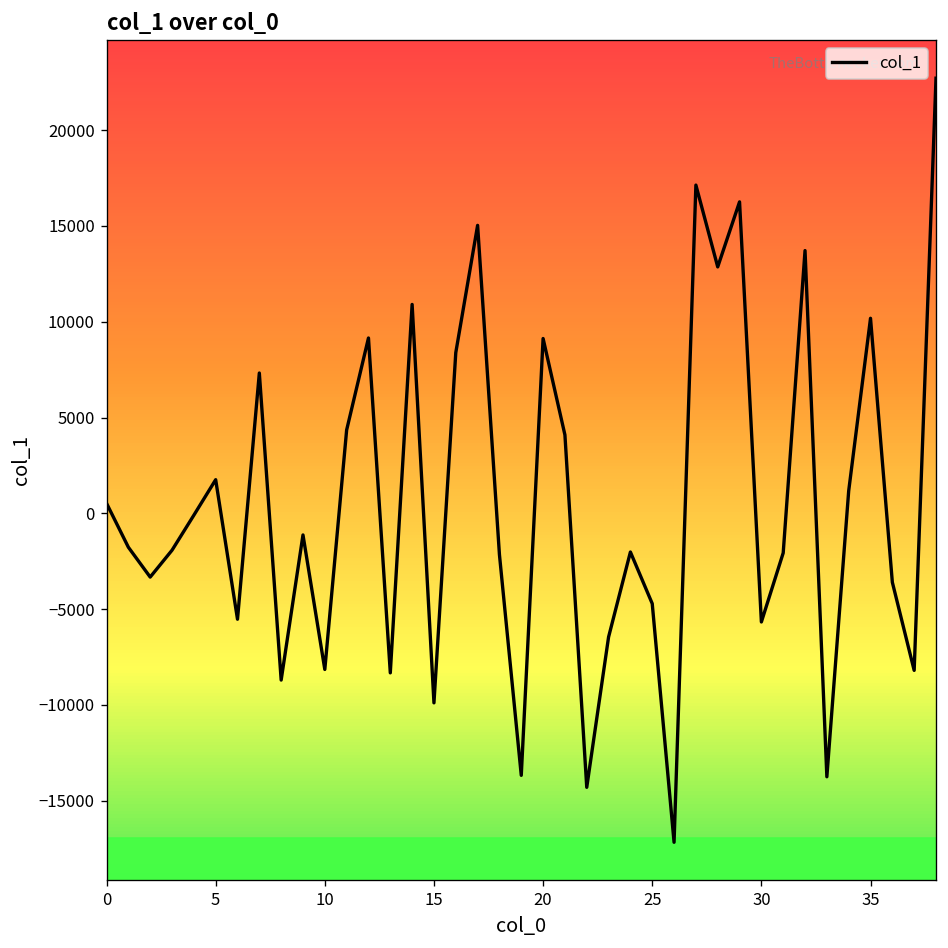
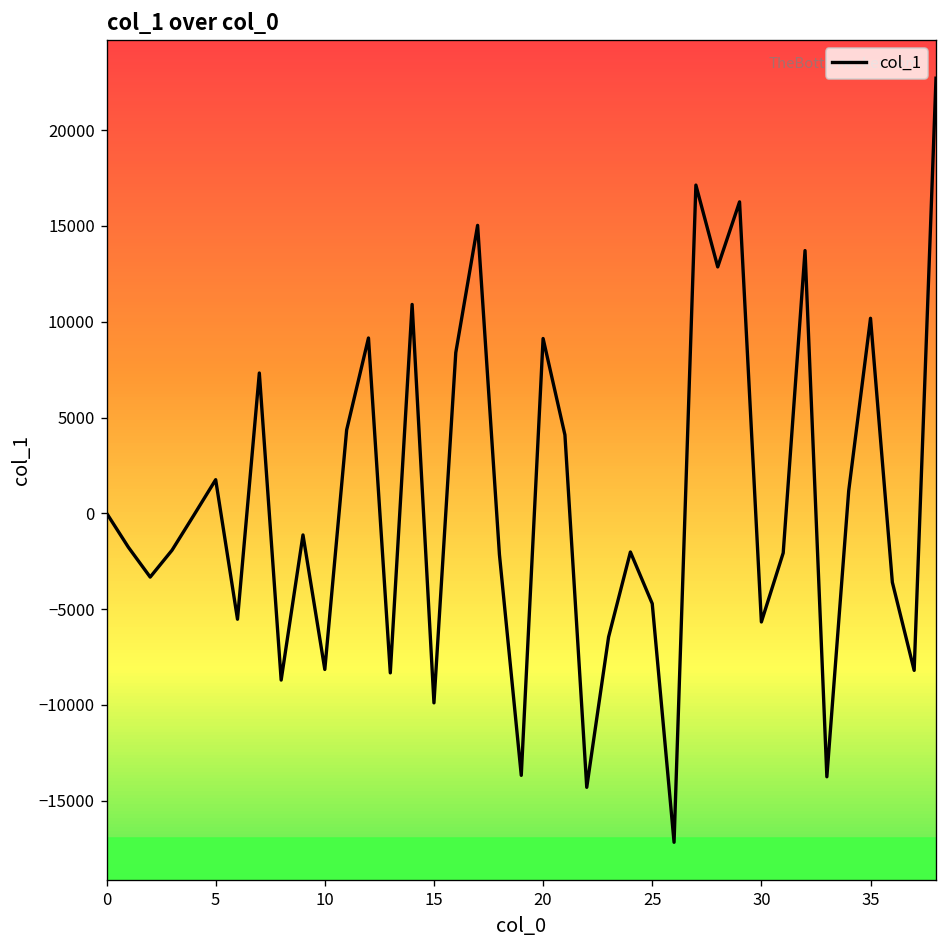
0: 500 -> 0
